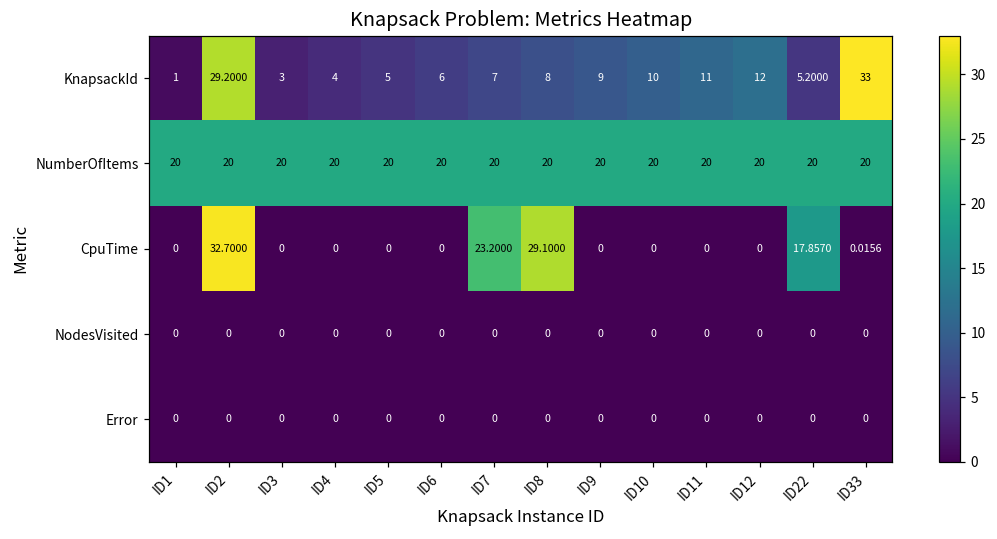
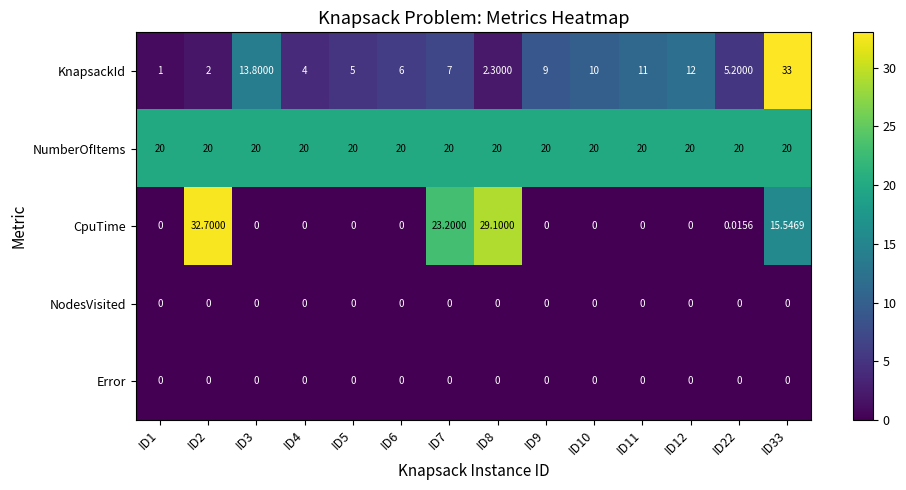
KnapsackId, ID2: 29.2000 -> 2
KnapsackId, ID3: 3 -> 13.8000
KnapsackId, ID8: 8 -> 2.3000
CpuTime, ID22: 17.8570 -> 0.0156
CpuTime, ID33: 0.0156 -> 15.5469
